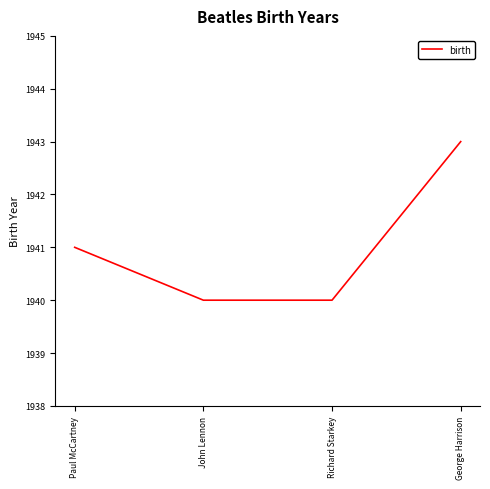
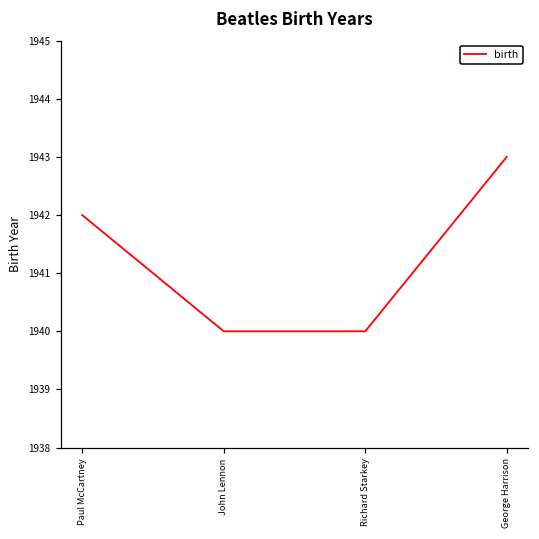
Paul McCartney: 1941 -> 1942
